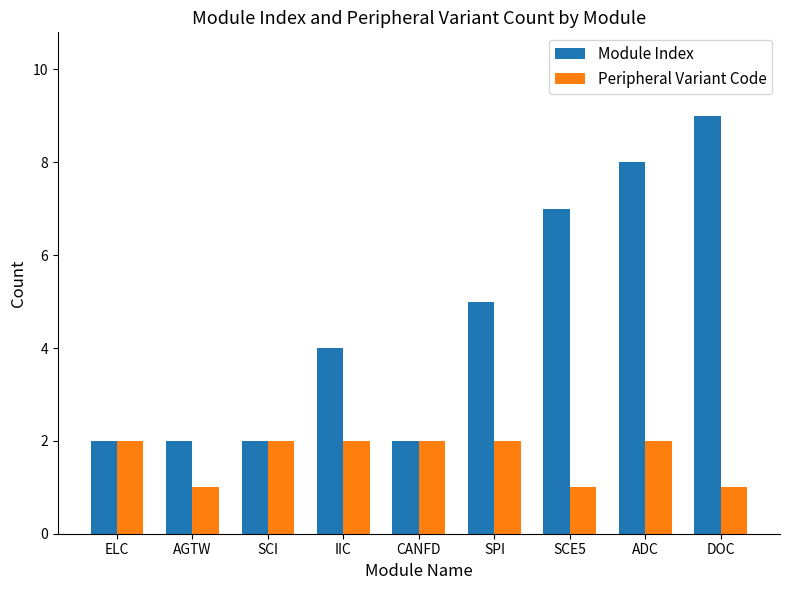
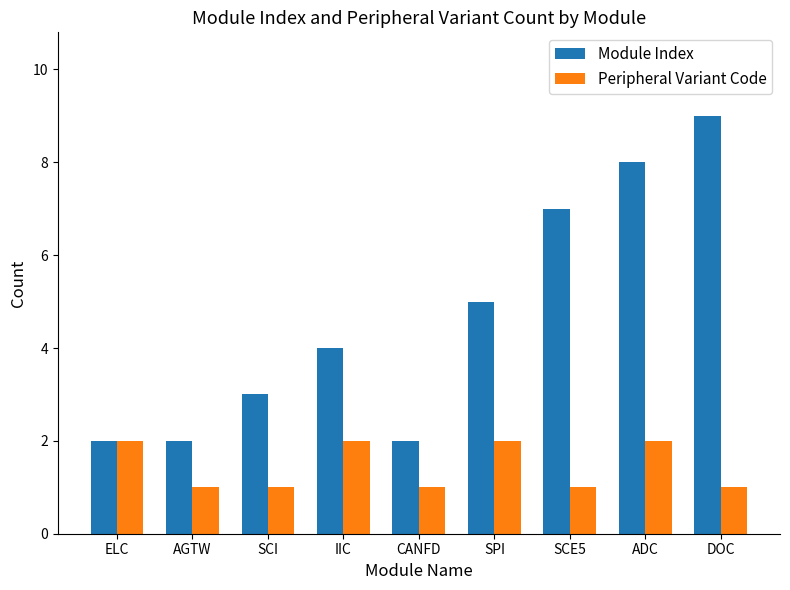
Module Index, SCI: 2 -> 3
Peripheral Variant Code, SCI: 2 -> 1
Peripheral Variant Code, CANFD: 2 -> 1
